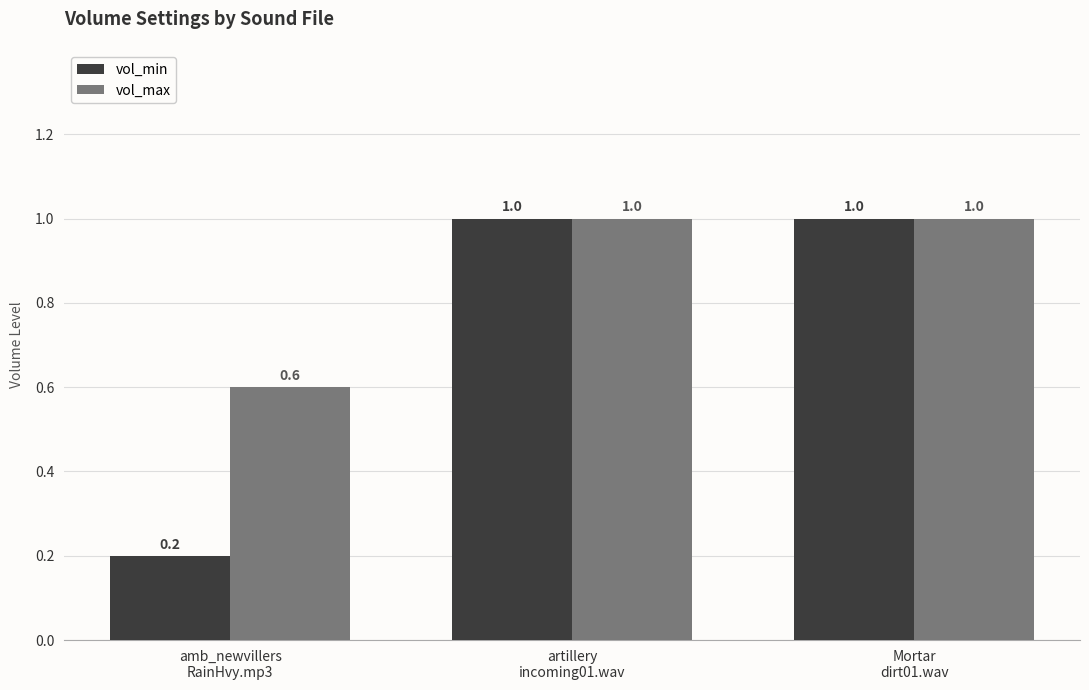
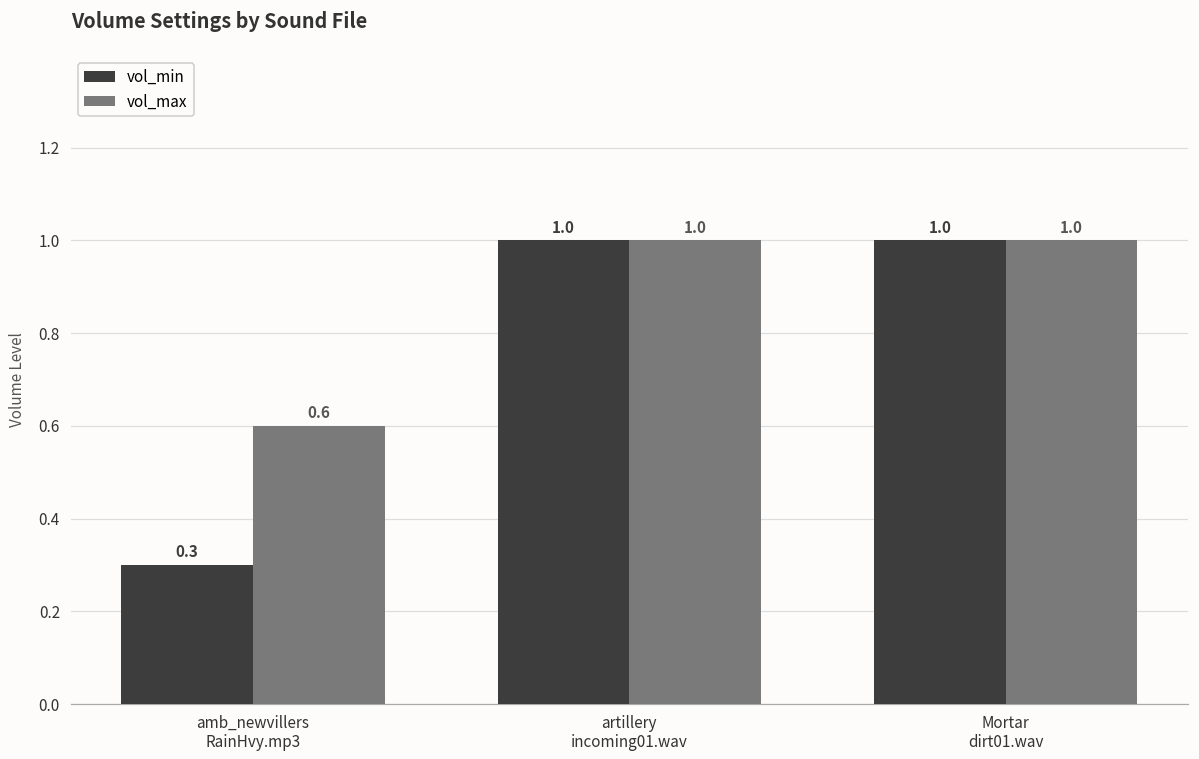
vol_min, amb_newvillers RainHvy.mp3: 0.2 -> 0.3
